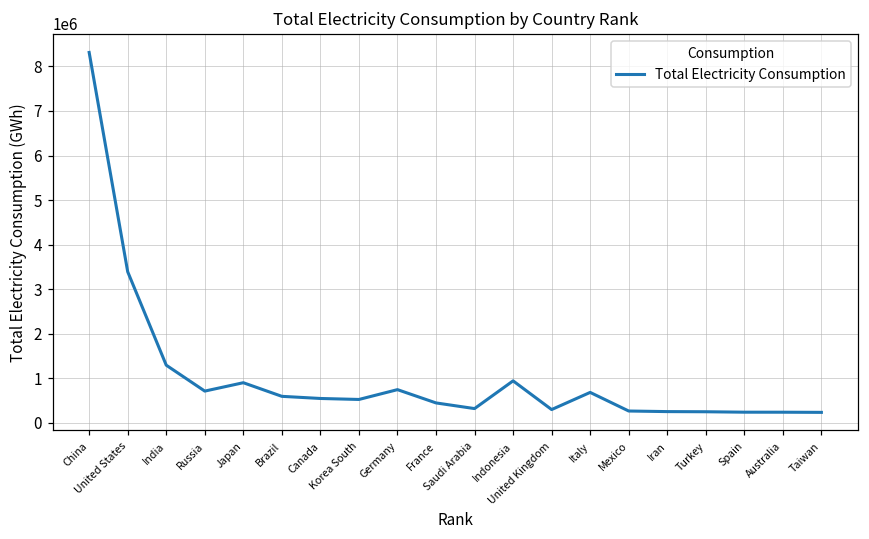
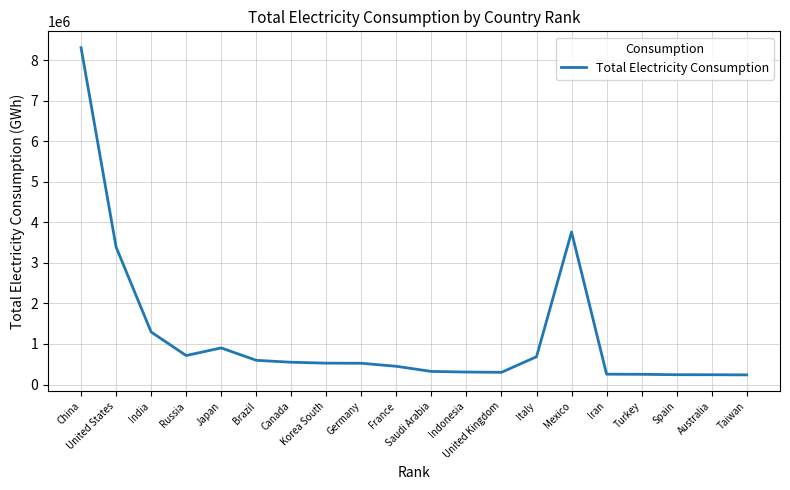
Germany: 700000 -> 500000
Indonesia: 900000 -> 300000
Mexico: 300000 -> 3800000
